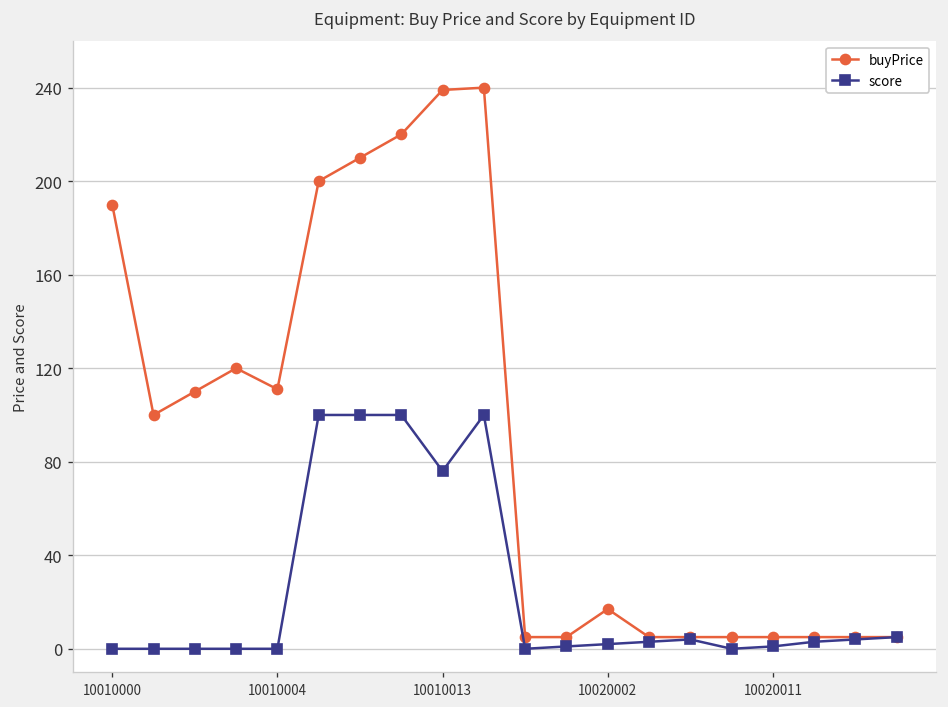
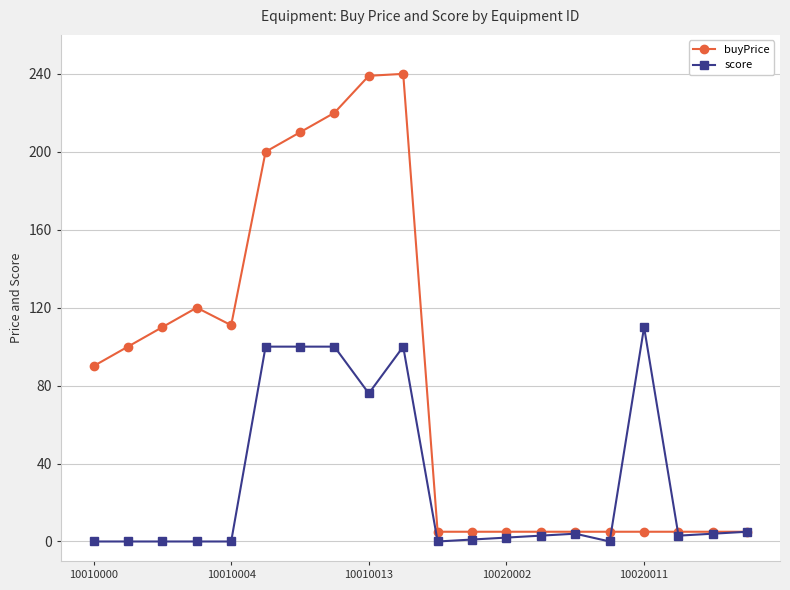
buyPrice, 10010000: 190 -> 90
buyPrice, 10020002: 17 -> 5
score, 10020011: 1 -> 110
